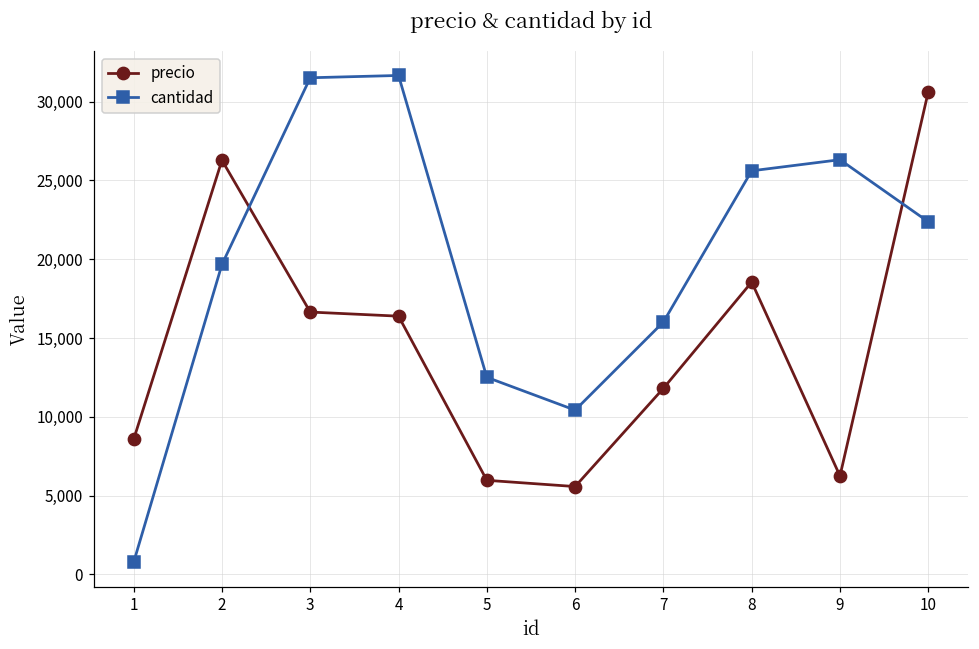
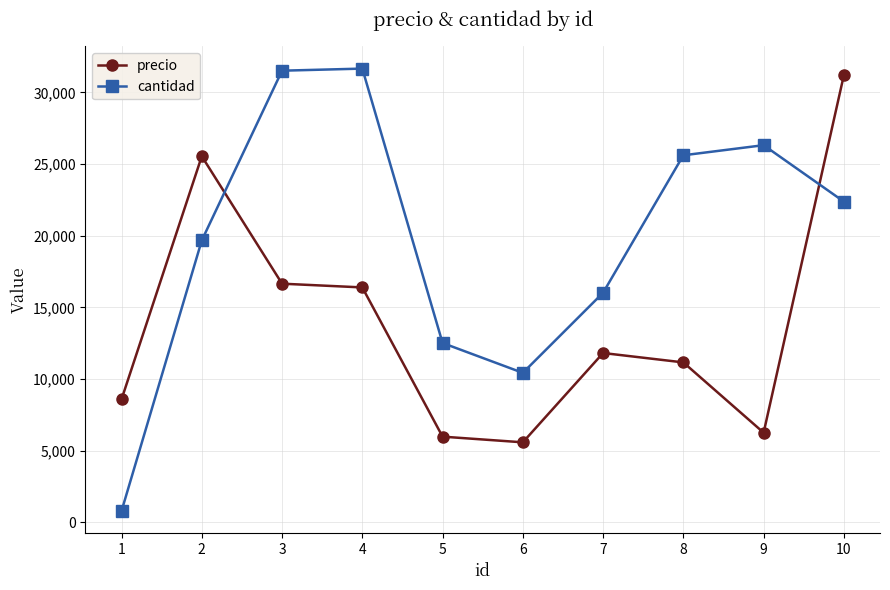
precio, 2: 26,300 -> 25,500
precio, 8: 18,600 -> 11,200
precio, 10: 30,600 -> 31,200
